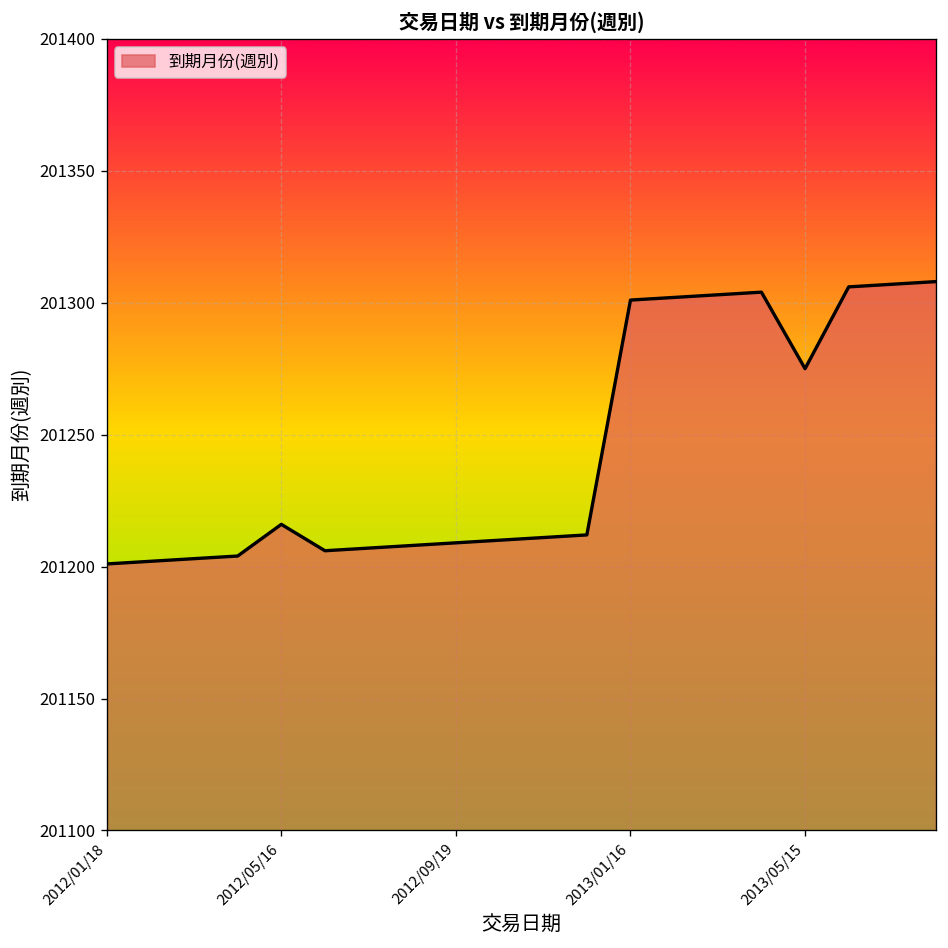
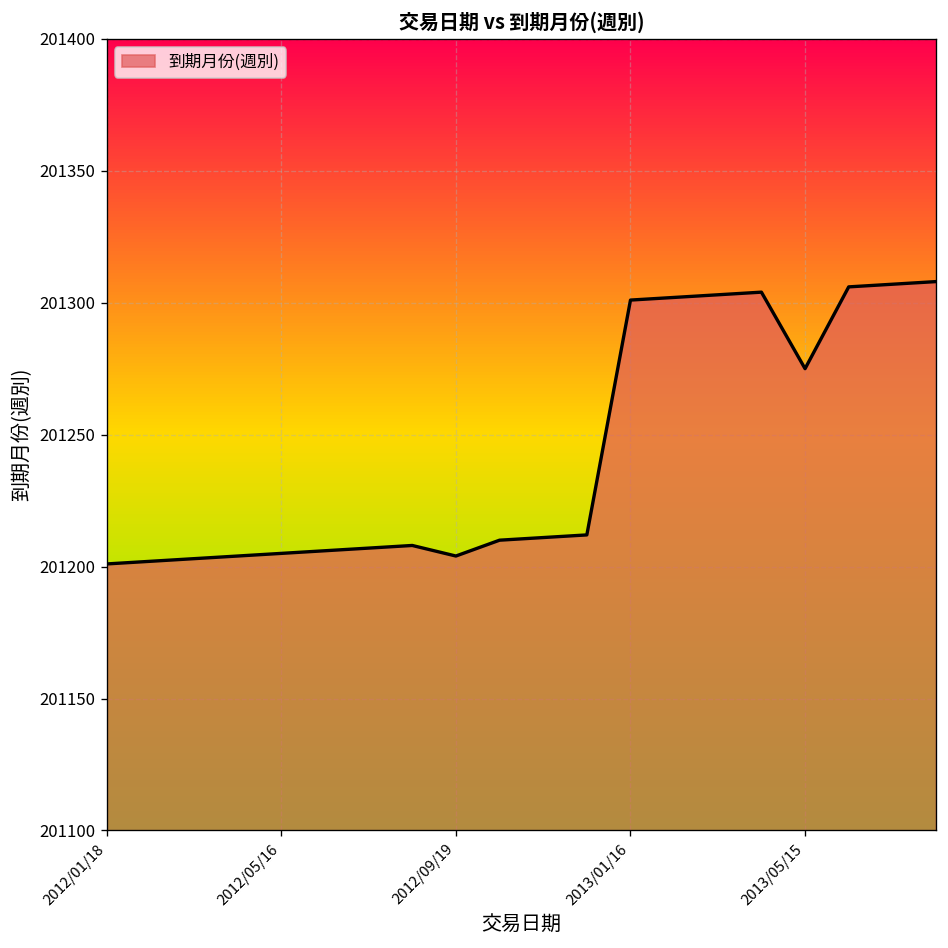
2012/05/16: 201216 -> 201205
2012/09/19: 201209 -> 201204
